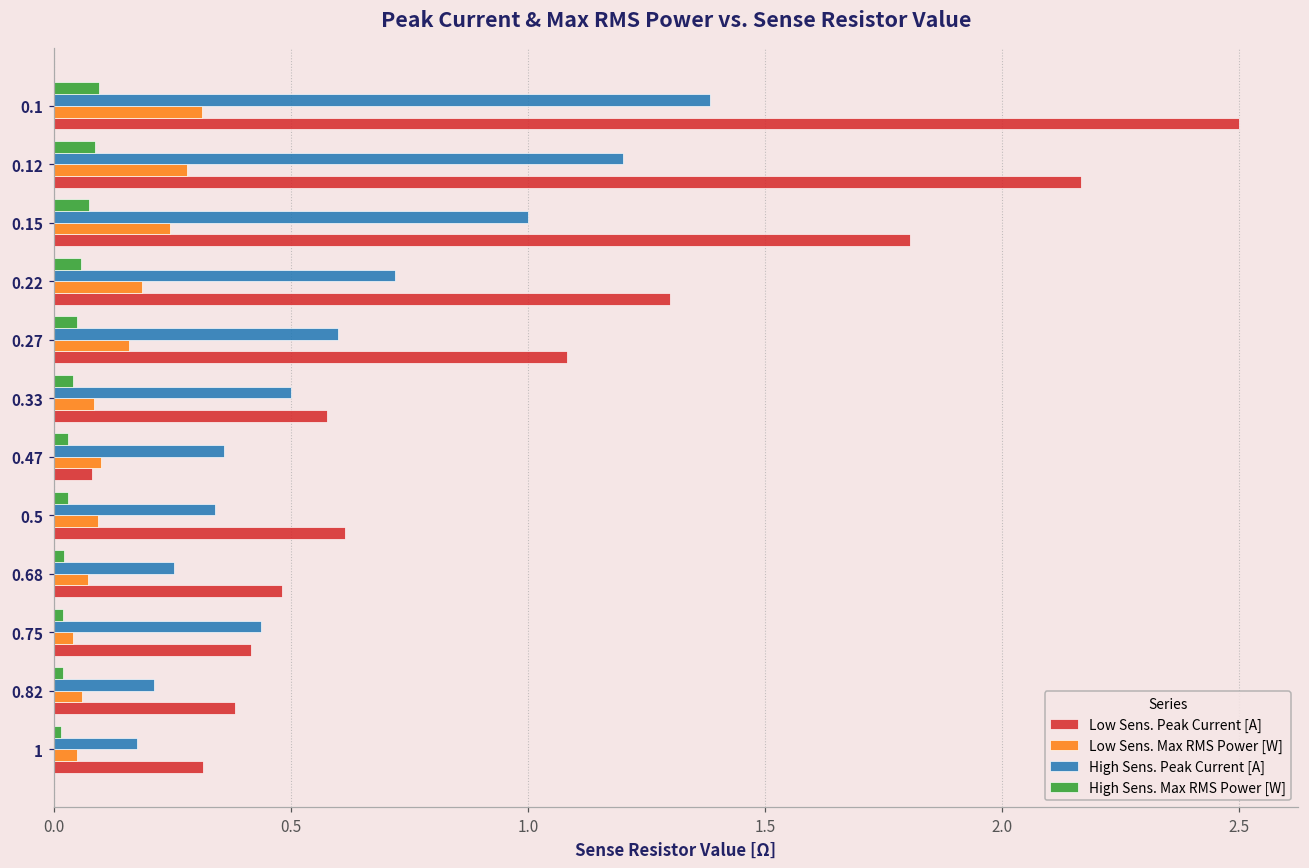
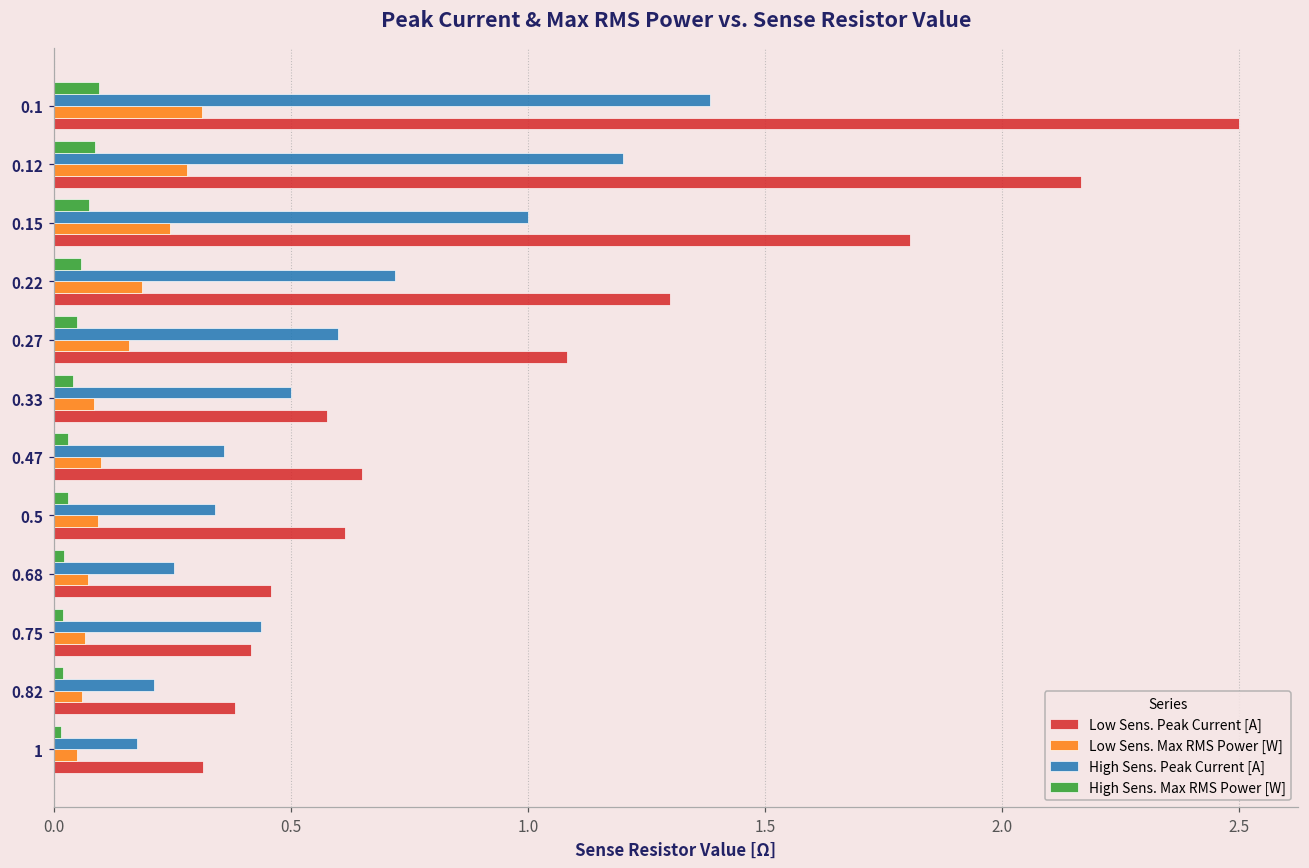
Low Sens. Peak Current [A], 0.47: 0.08 -> 0.65
Low Sens. Peak Current [A], 0.68: 0.48 -> 0.46
Low Sens. Max RMS Power [W], 0.75: 0.04 -> 0.07
